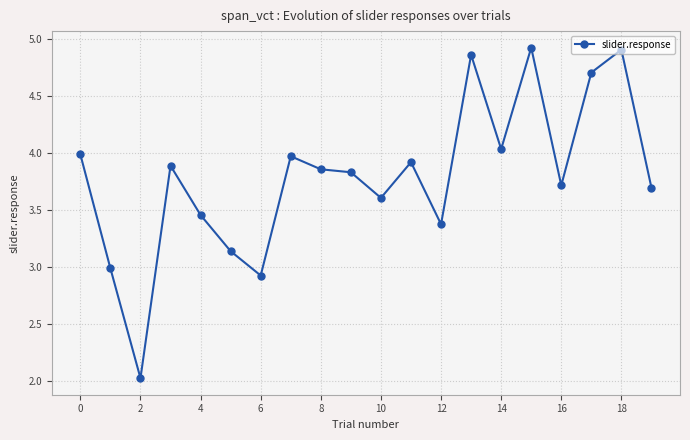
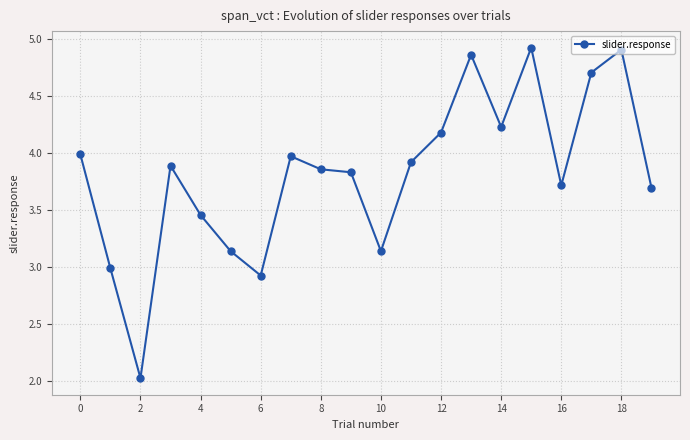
10: 3.60 -> 3.14
12: 3.37 -> 4.18
14: 4.03 -> 4.23
